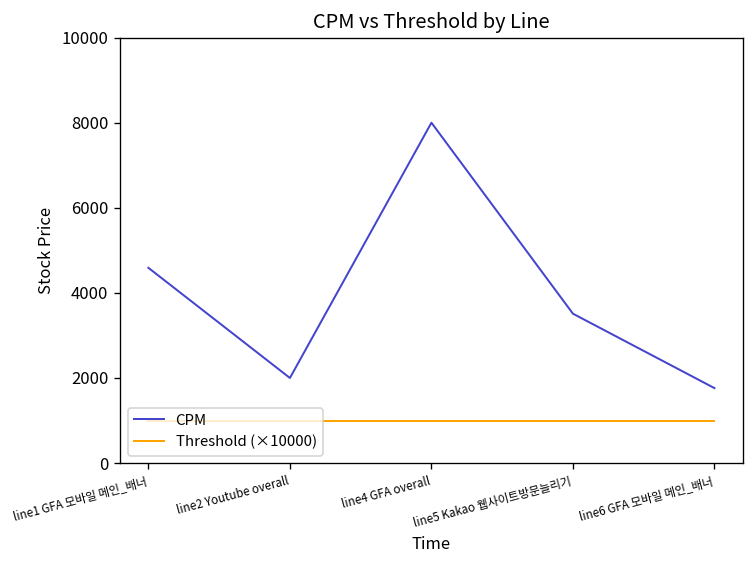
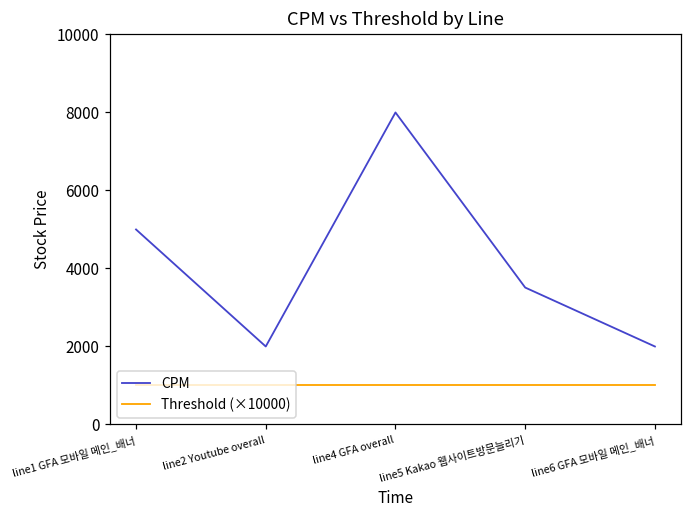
CPM, line1 GFA 모바일 메인_배너: 4600 -> 5000
CPM, line6 GFA 모바일 메인_배너: 1800 -> 2000
